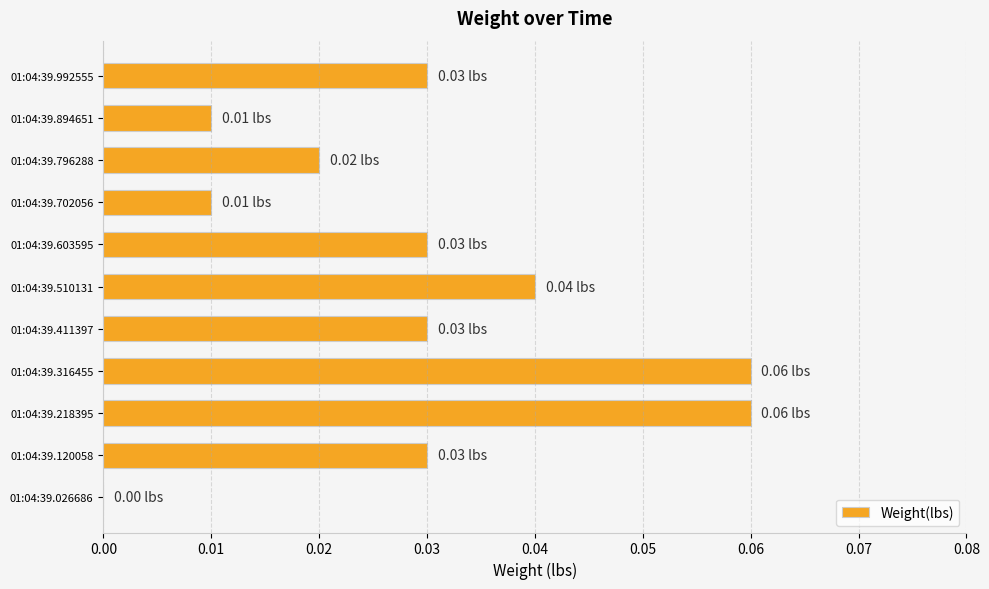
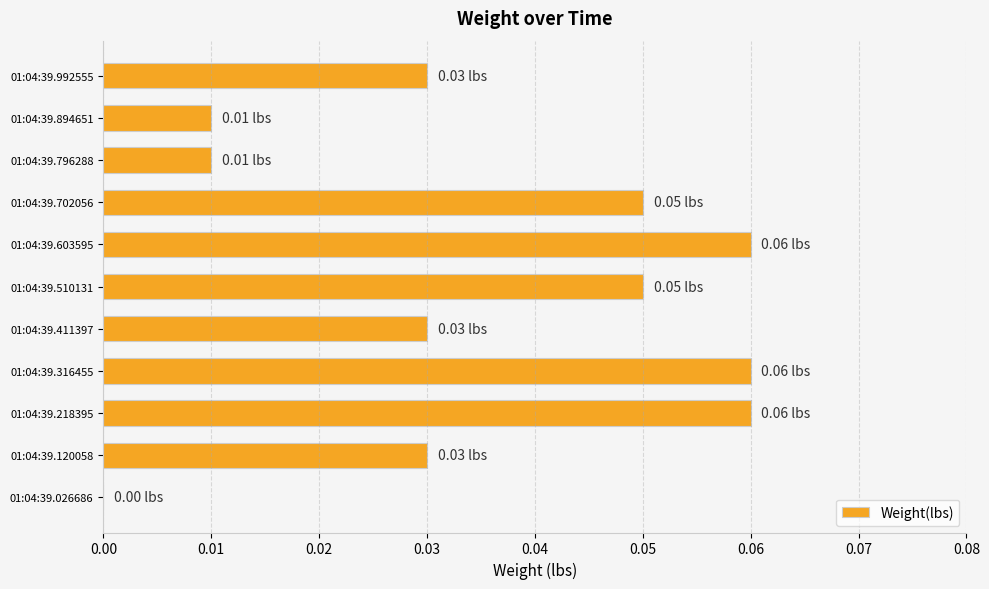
01:04:39.796288: 0.02 -> 0.01
01:04:39.702056: 0.01 -> 0.05
01:04:39.603595: 0.03 -> 0.06
01:04:39.510131: 0.04 -> 0.05
